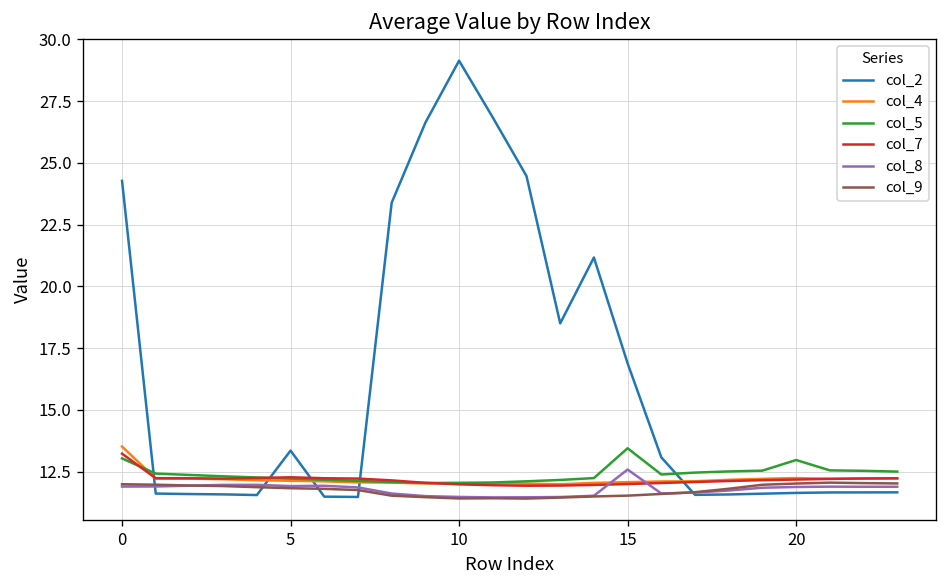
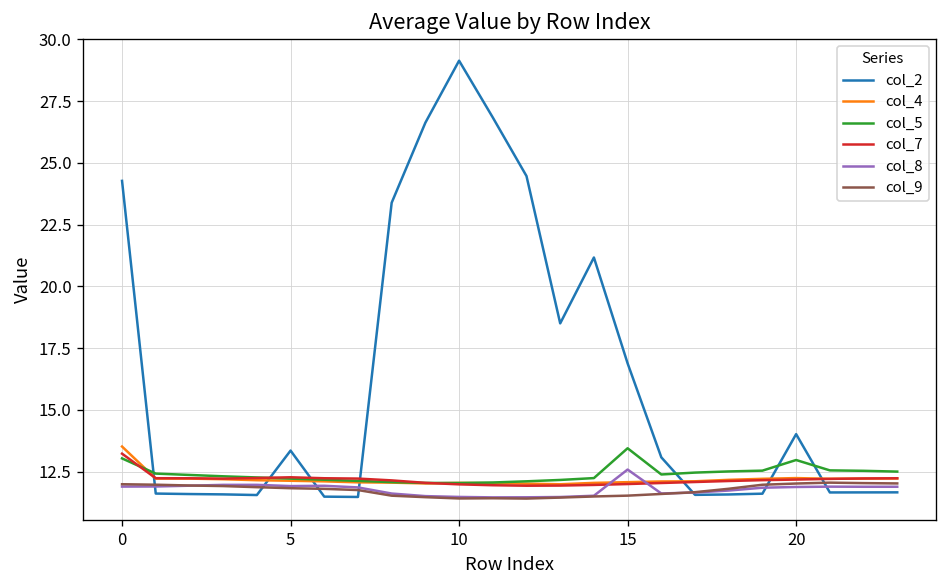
col_2, 20: 11.6 -> 14.0
